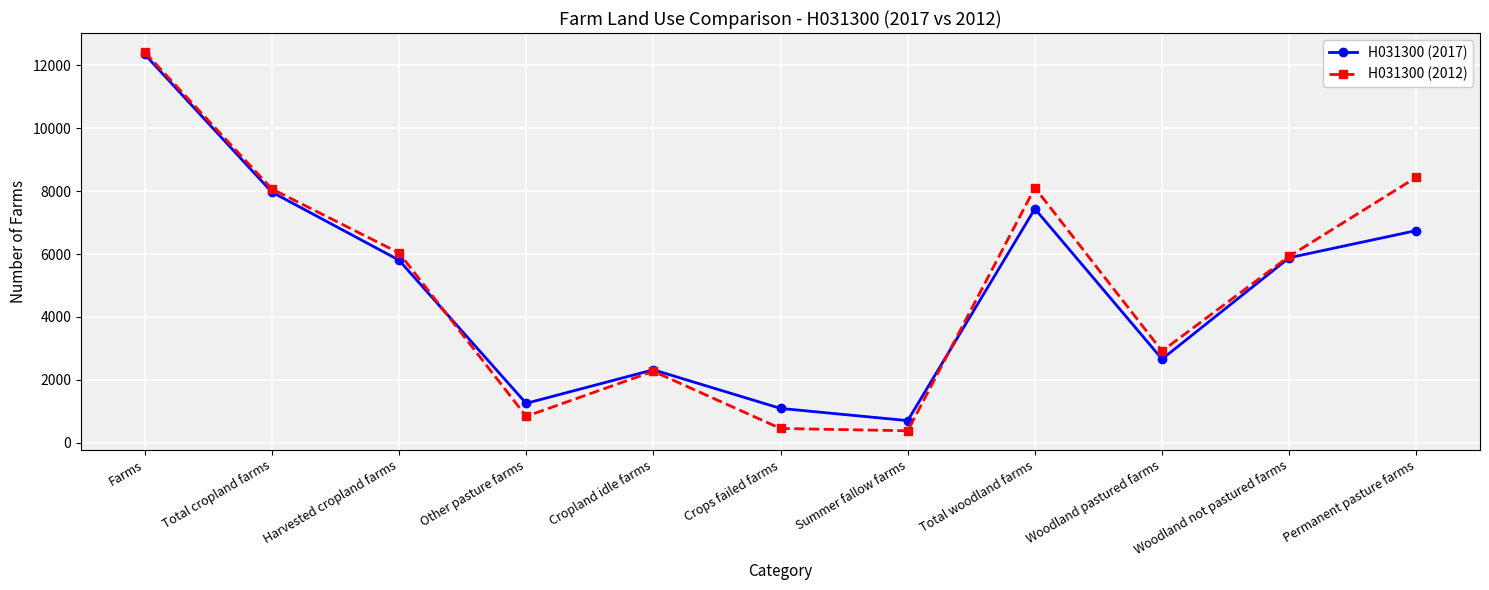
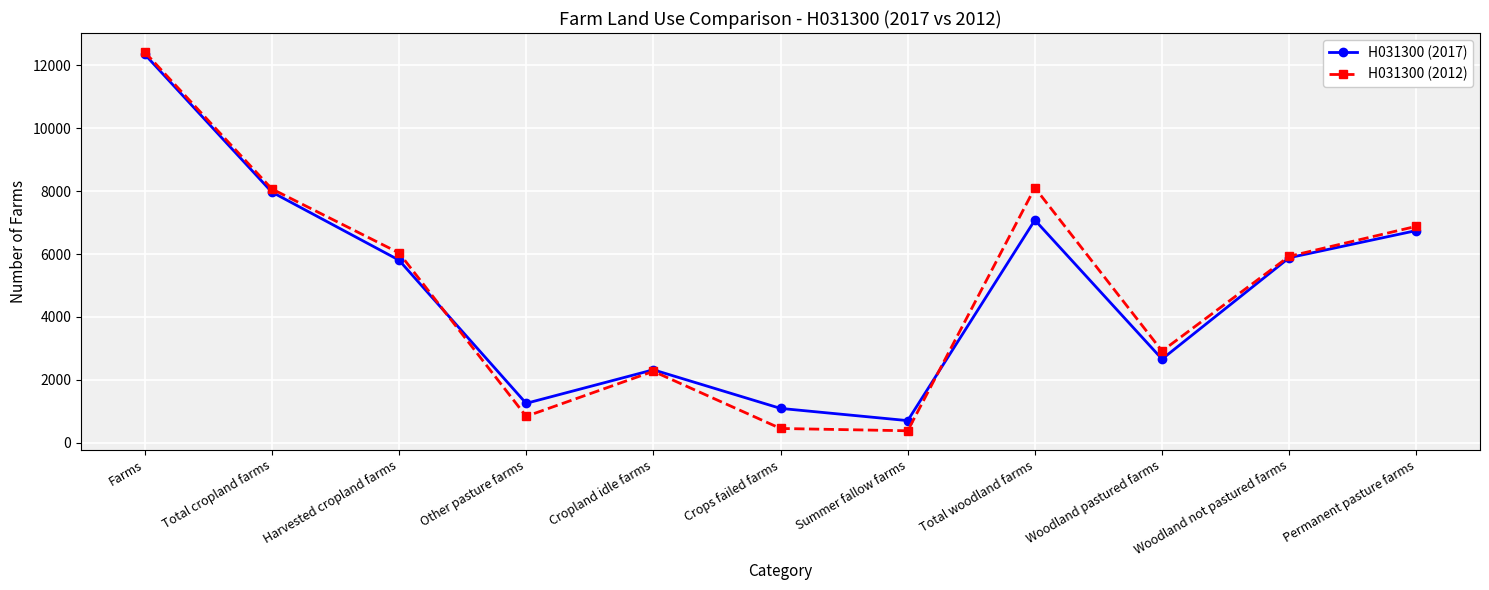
H031300 (2017), Total woodland farms: 7400 -> 7100
H031300 (2012), Permanent pasture farms: 8400 -> 6900
